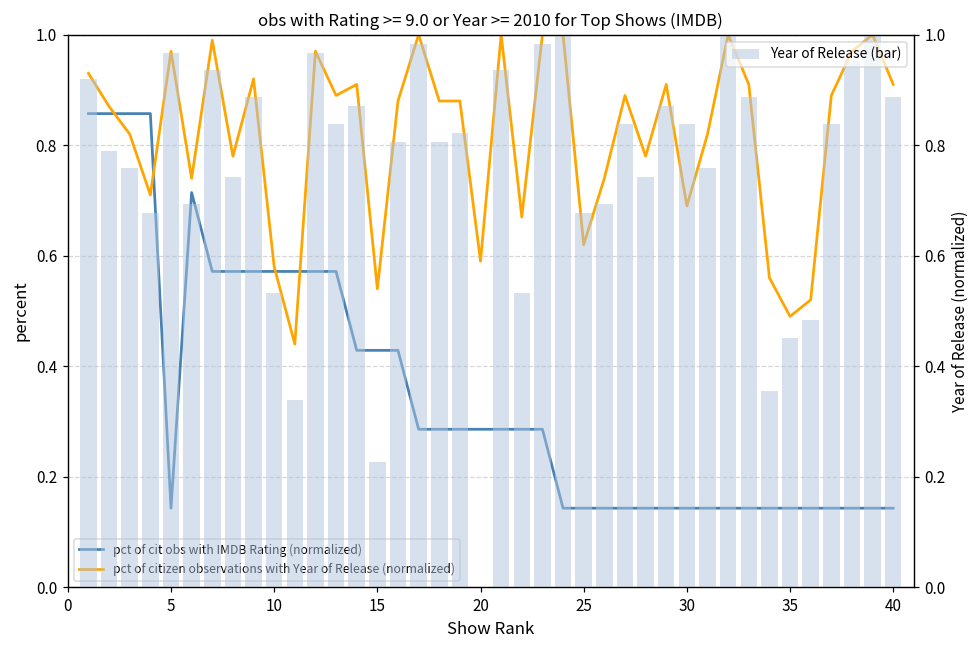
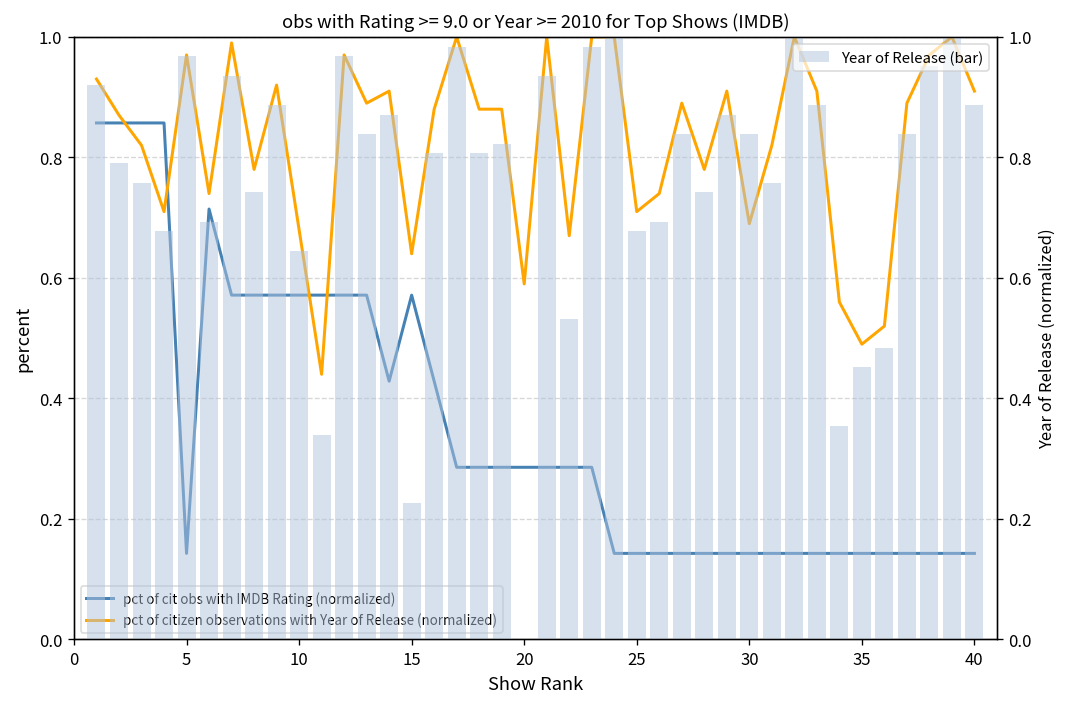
pct of citizen observations with Year of Release (normalized), 10: 0.58 -> 0.68
pct of cit obs with IMDB Rating (normalized), 15: 0.43 -> 0.57
pct of citizen observations with Year of Release (normalized), 15: 0.54 -> 0.64
pct of citizen observations with Year of Release (normalized), 25: 0.62 -> 0.71
Year of Release (bar), 10: 0.53 -> 0.65
